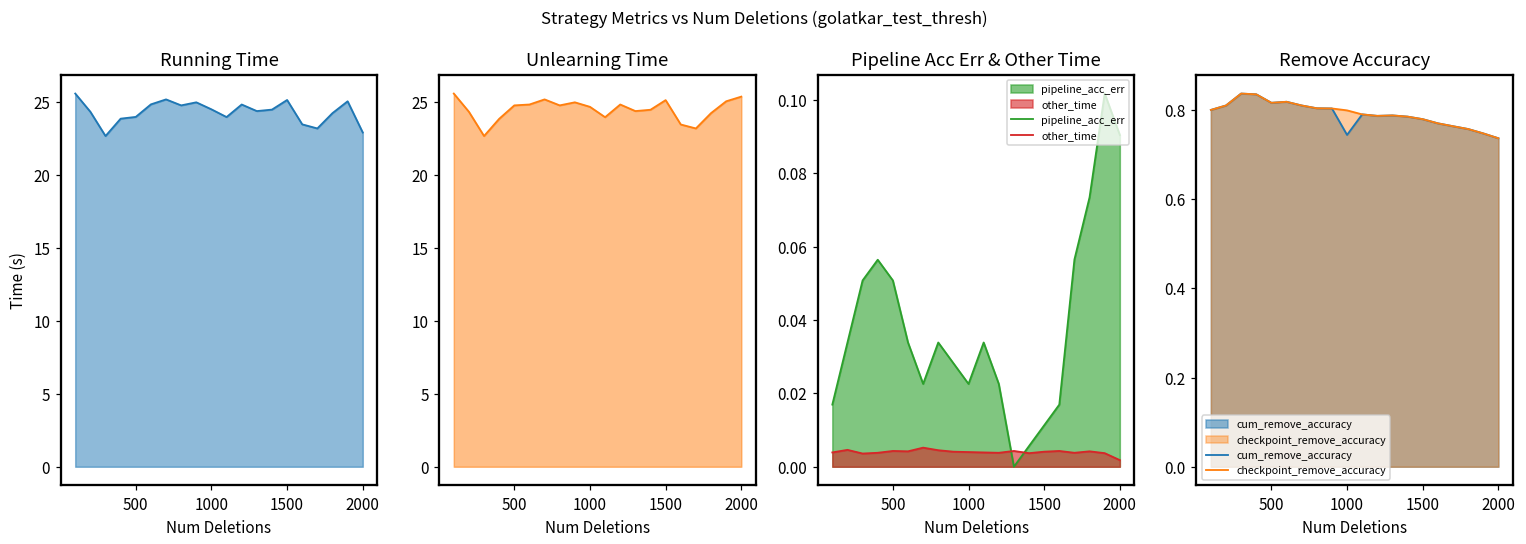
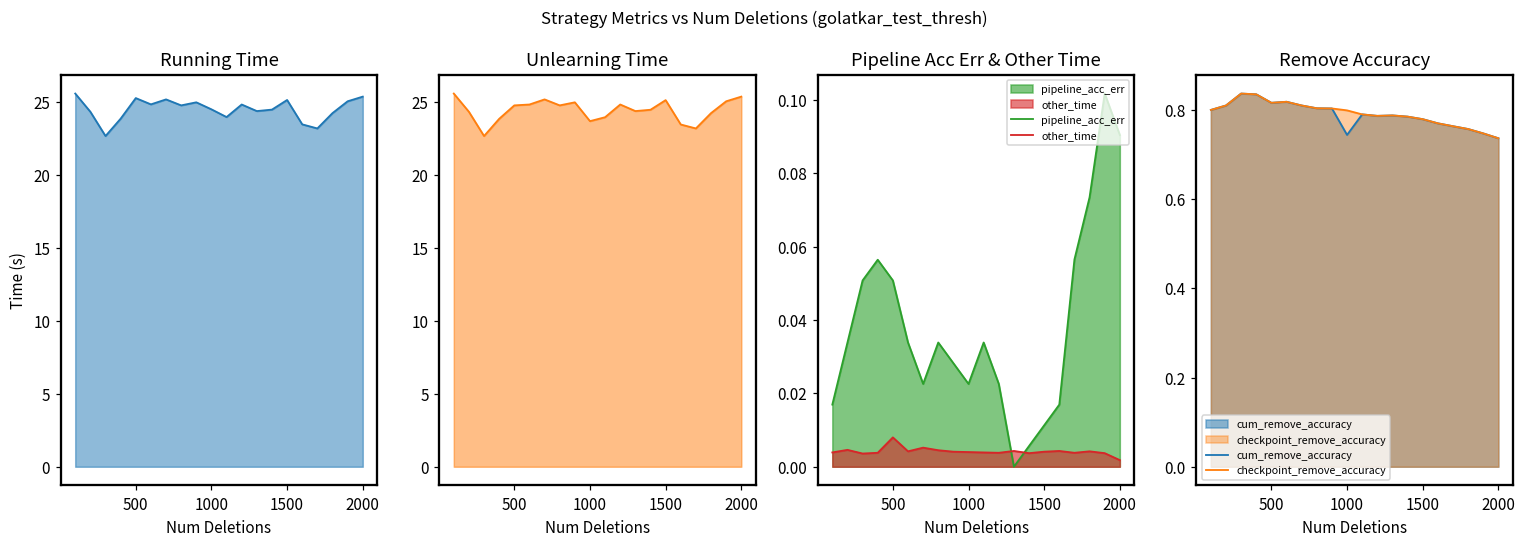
Running Time, 500: 24.0 -> 25.3
Running Time, 2000: 22.9 -> 25.4
Unlearning Time, 1000: 24.7 -> 23.7
Pipeline Acc Err & Other Time, other_time, 500: 0.004 -> 0.008
